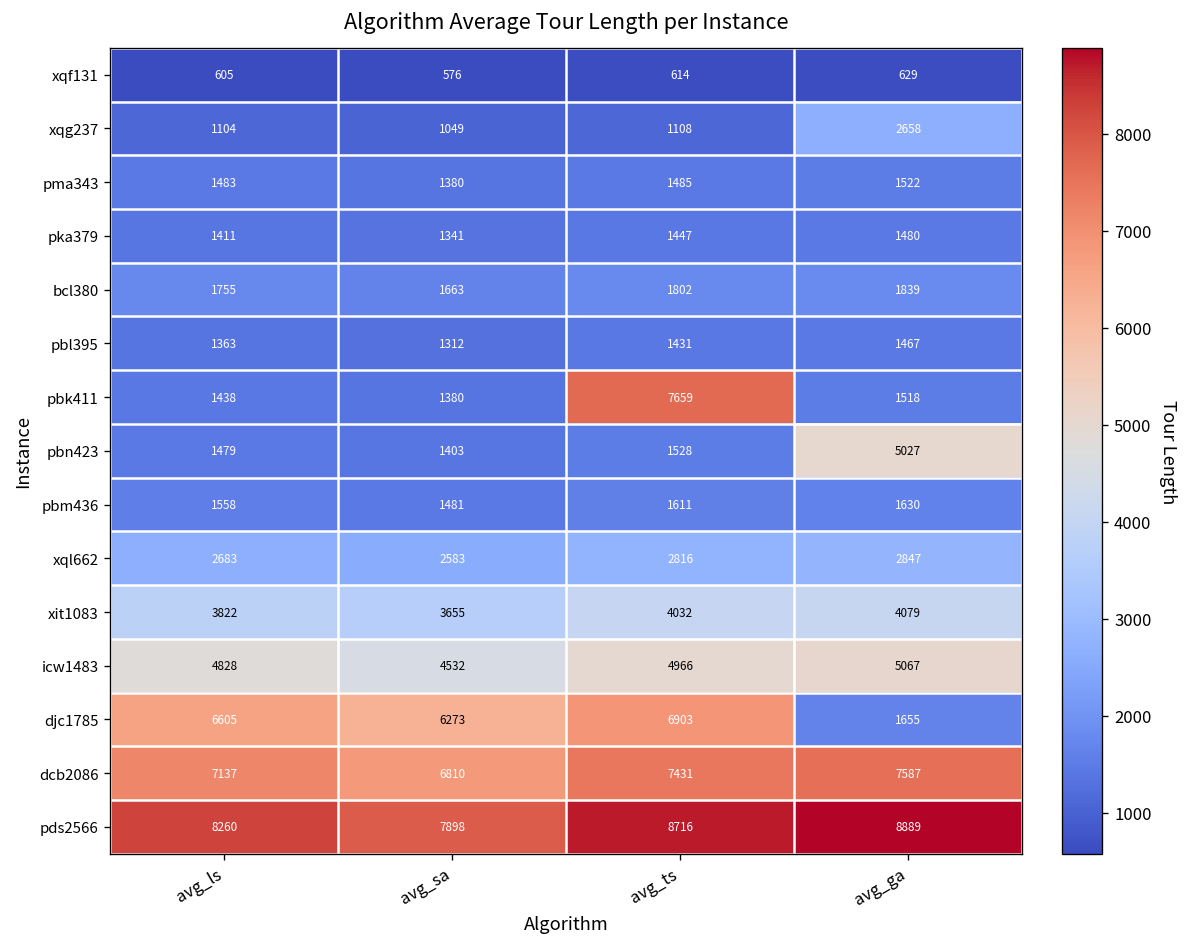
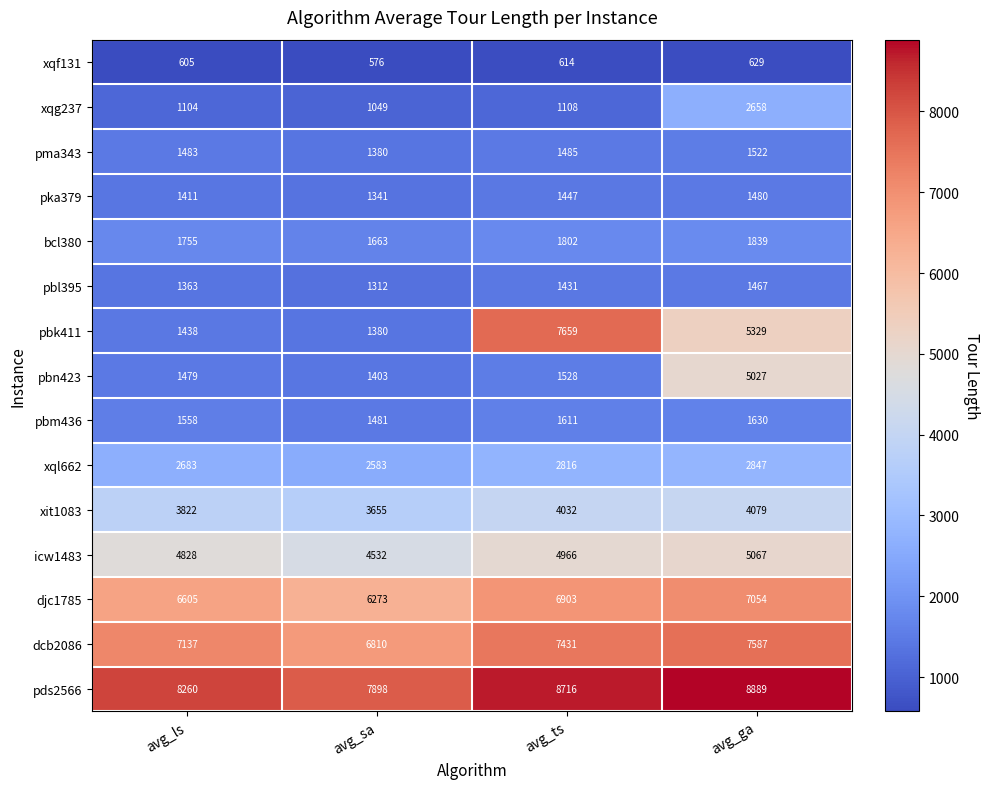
pbk411, avg_ga: 1518 -> 5329
djc1785, avg_ga: 1655 -> 7054
